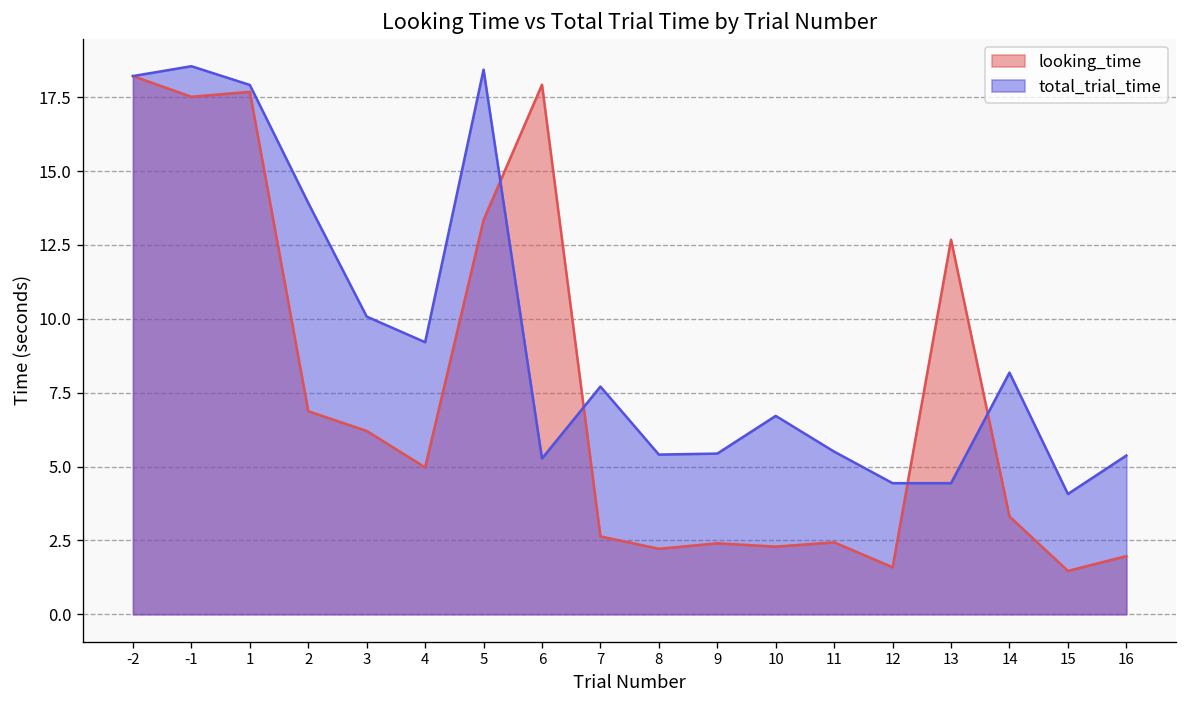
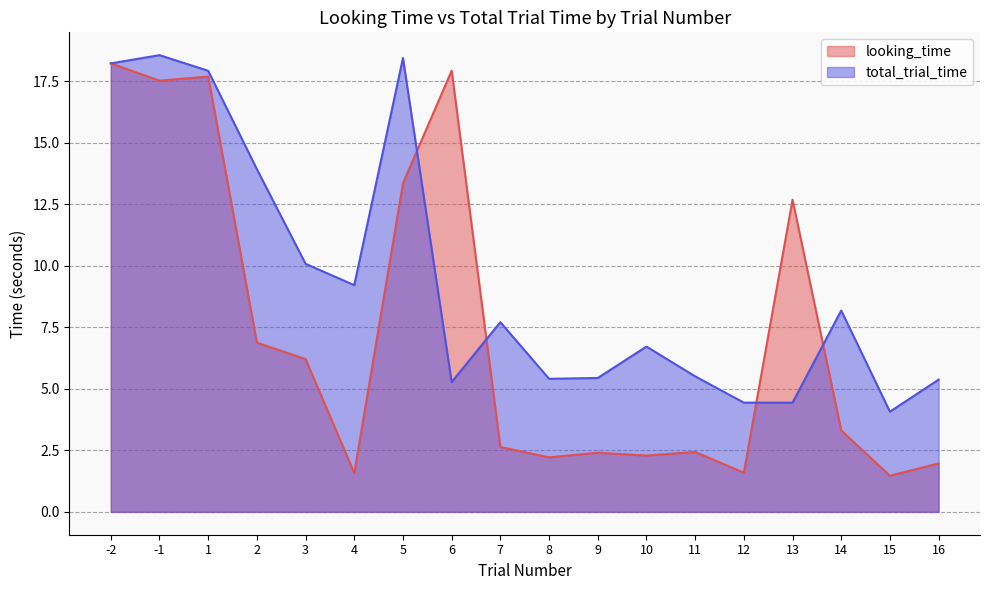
looking_time, 4: 5.0 -> 1.6
